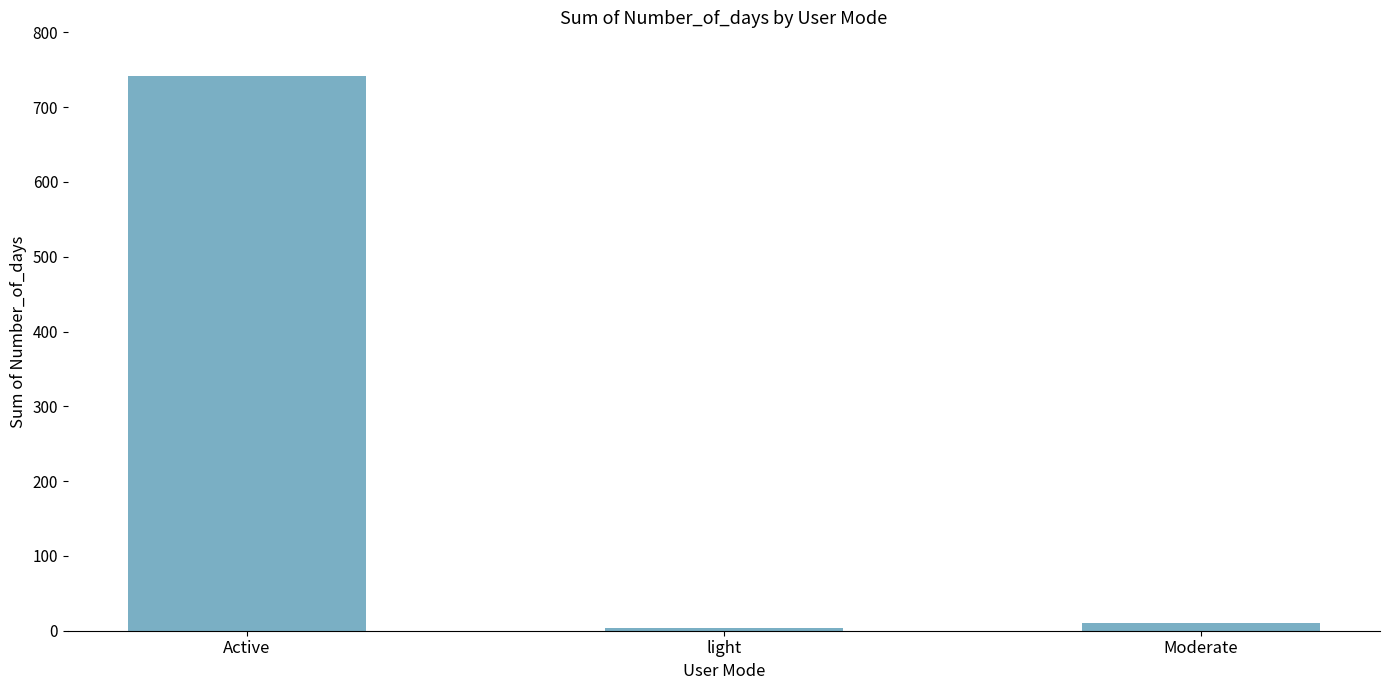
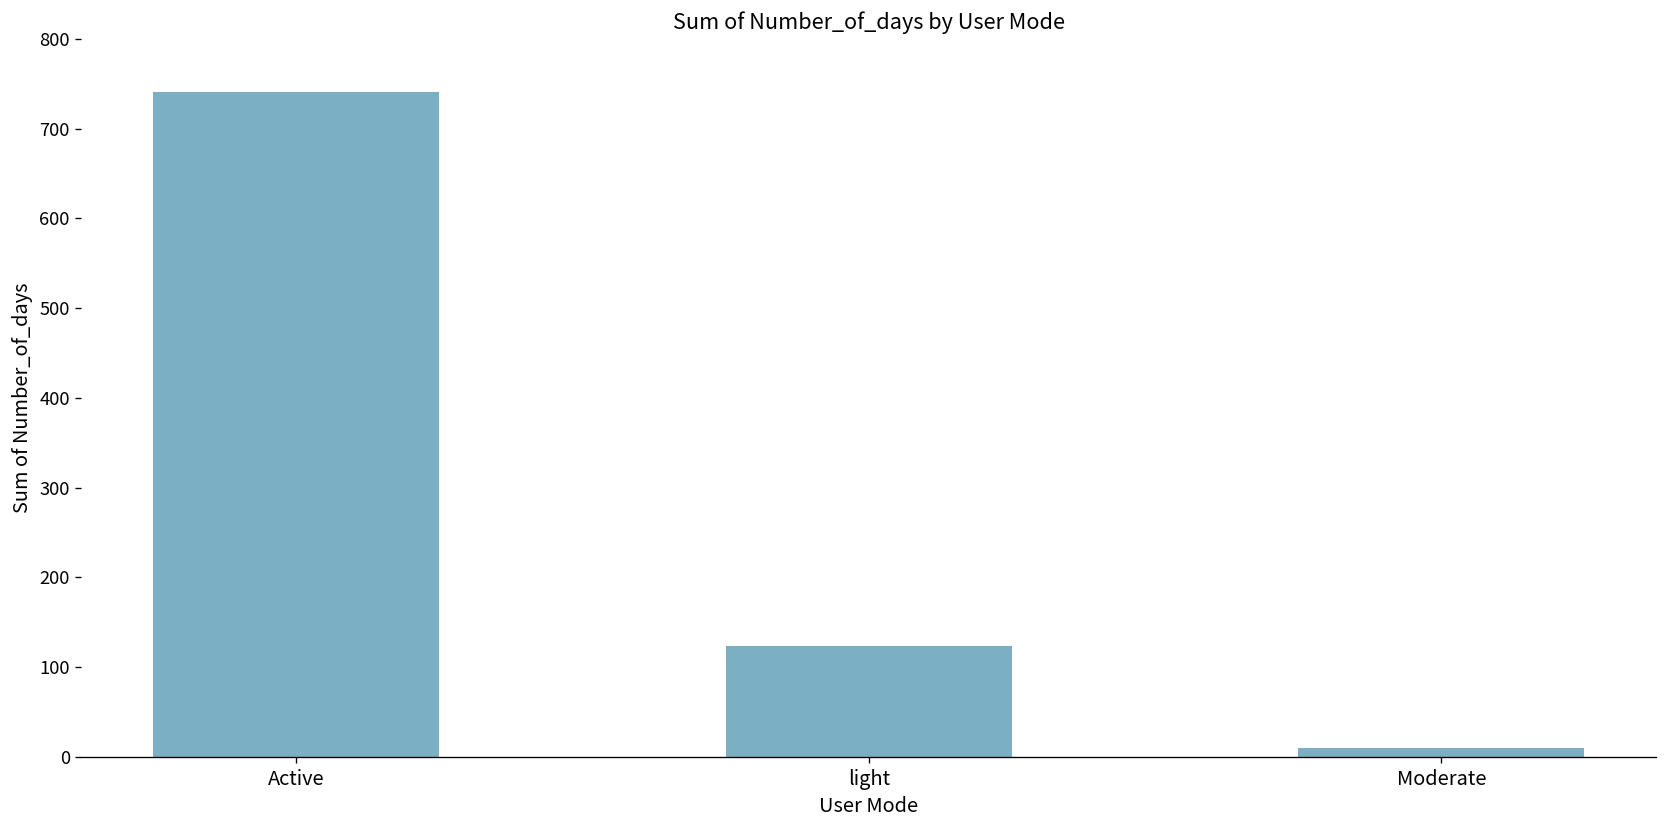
light: 0 -> 120
